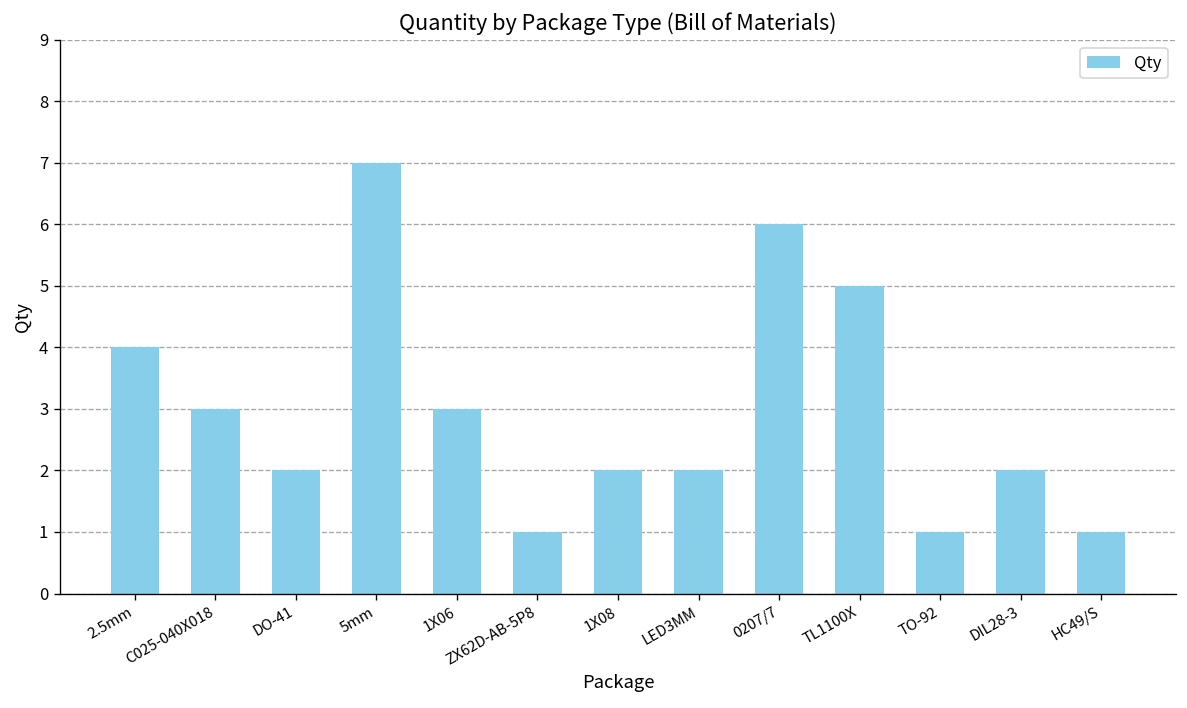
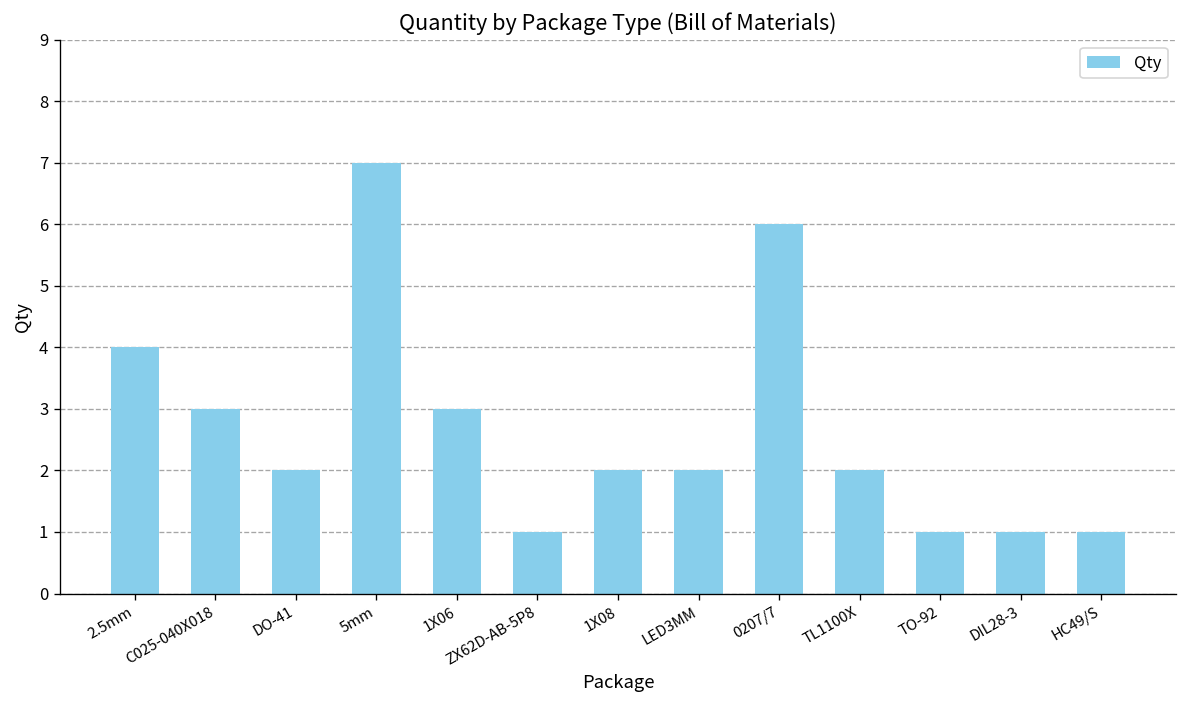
TL1100X: 5 -> 2
DIL28-3: 2 -> 1
